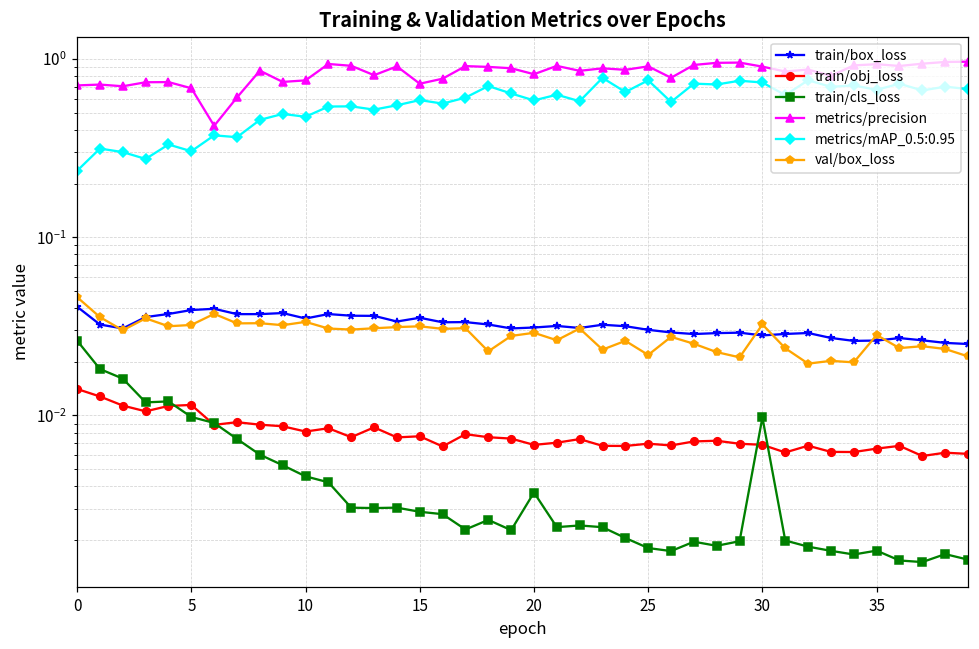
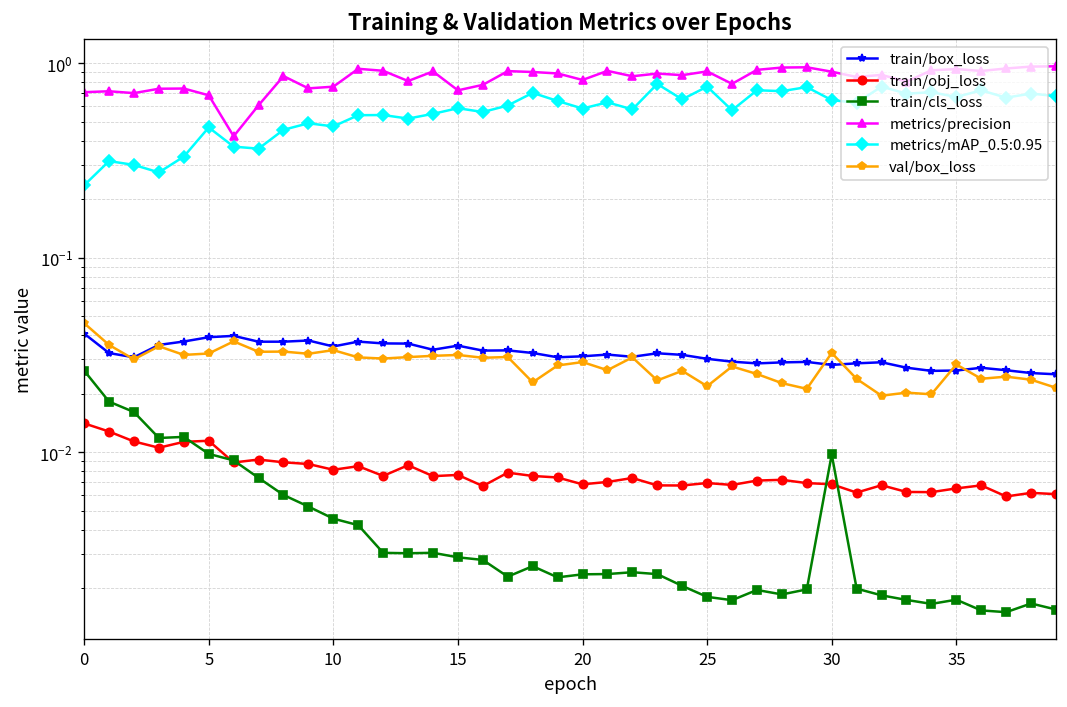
metrics/mAP_0.5:0.95, 5: 0.30 -> 0.47
train/cls_loss, 20: 0.0037 -> 0.0024
metrics/mAP_0.5:0.95, 30: 0.7 -> 0.65
